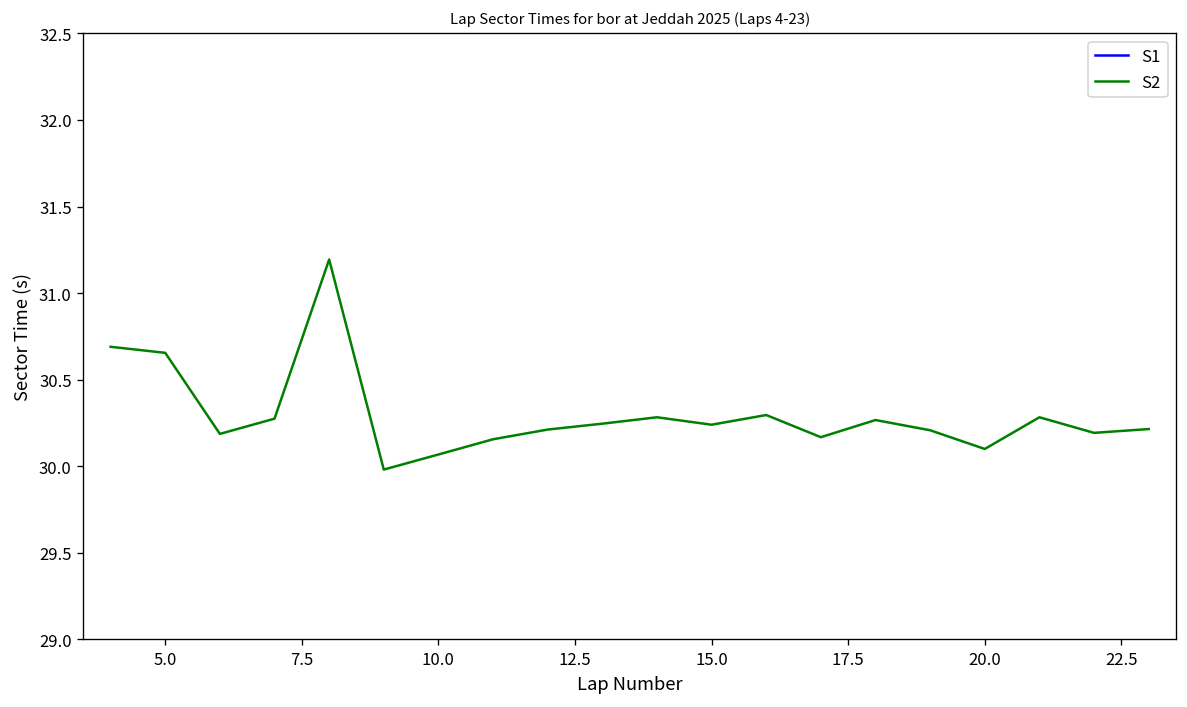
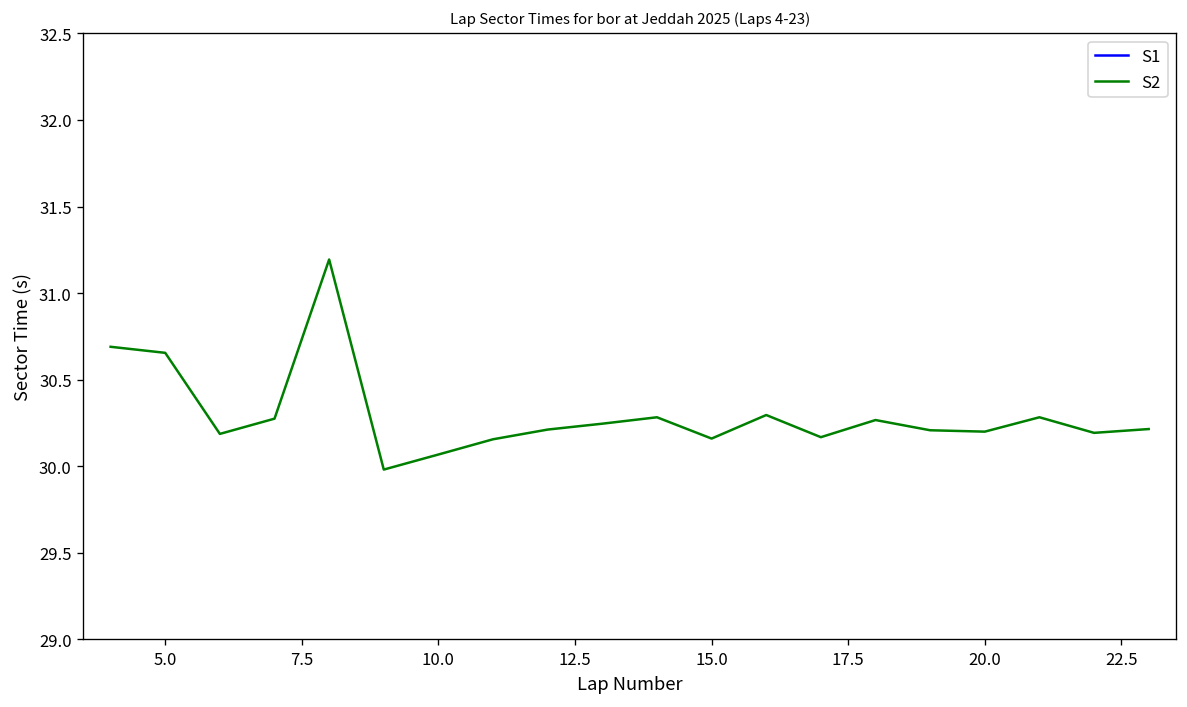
S2, 15.0: 30.24 -> 30.16
S2, 20.0: 30.1 -> 30.2
